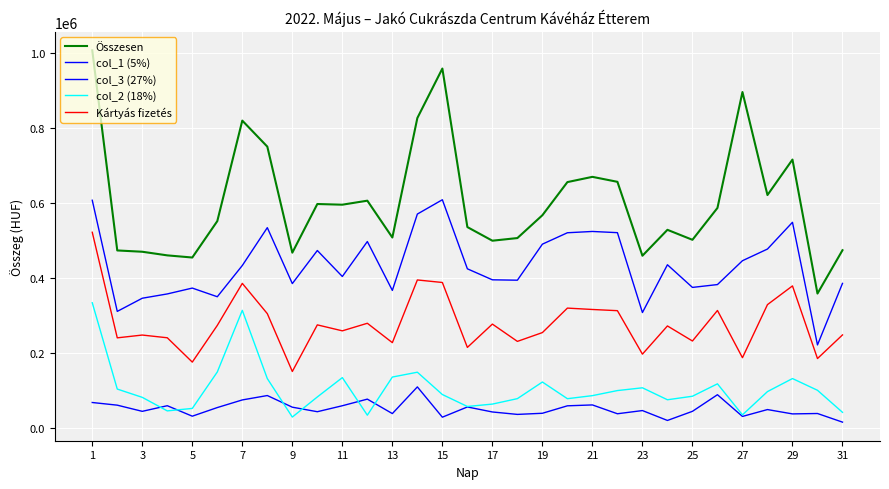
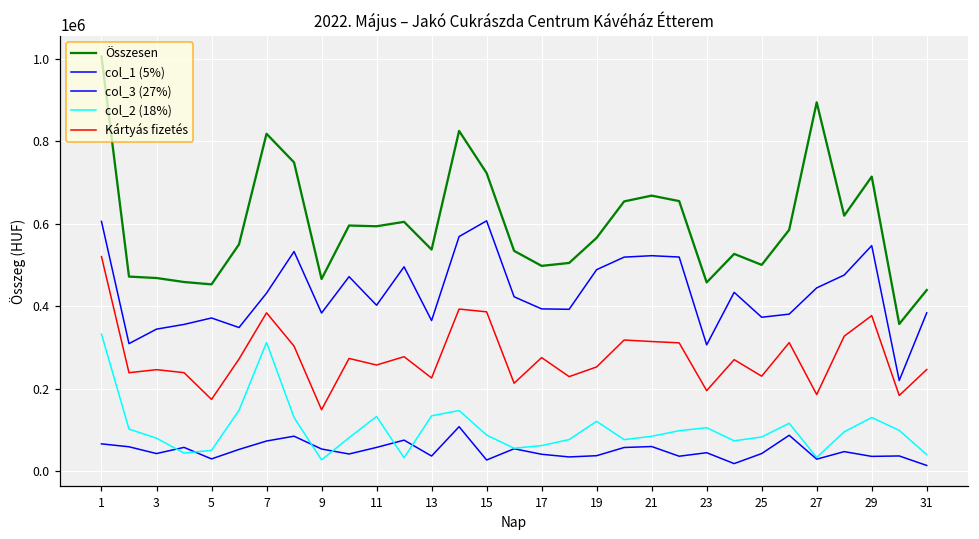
Összesen, 13: 510000 -> 540000
Összesen, 15: 960000 -> 720000
Összesen, 31: 470000 -> 440000
